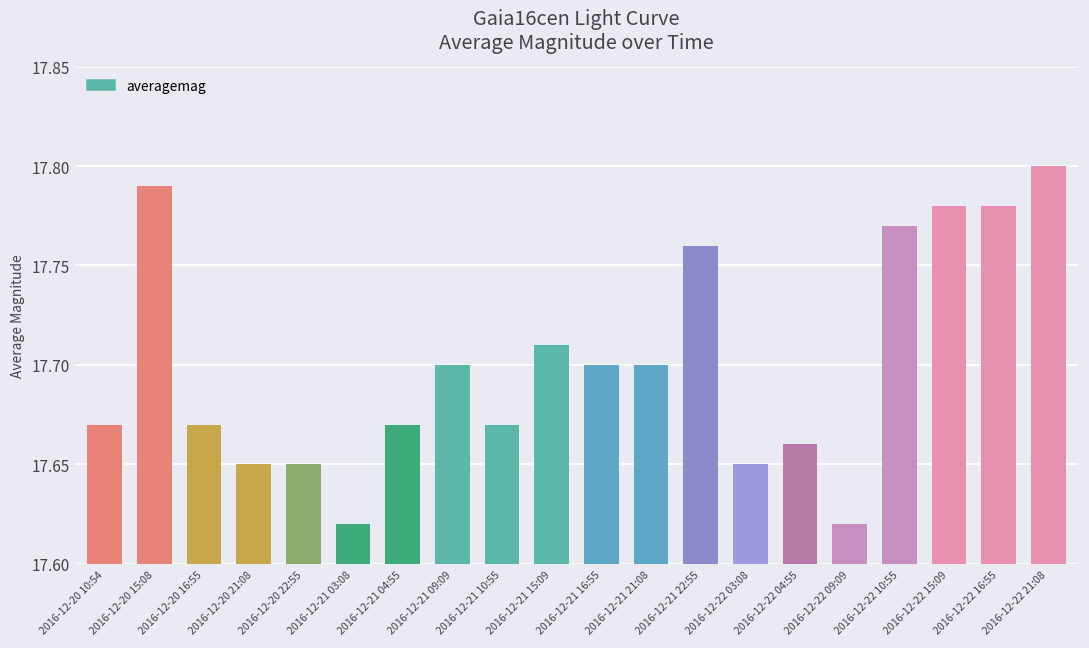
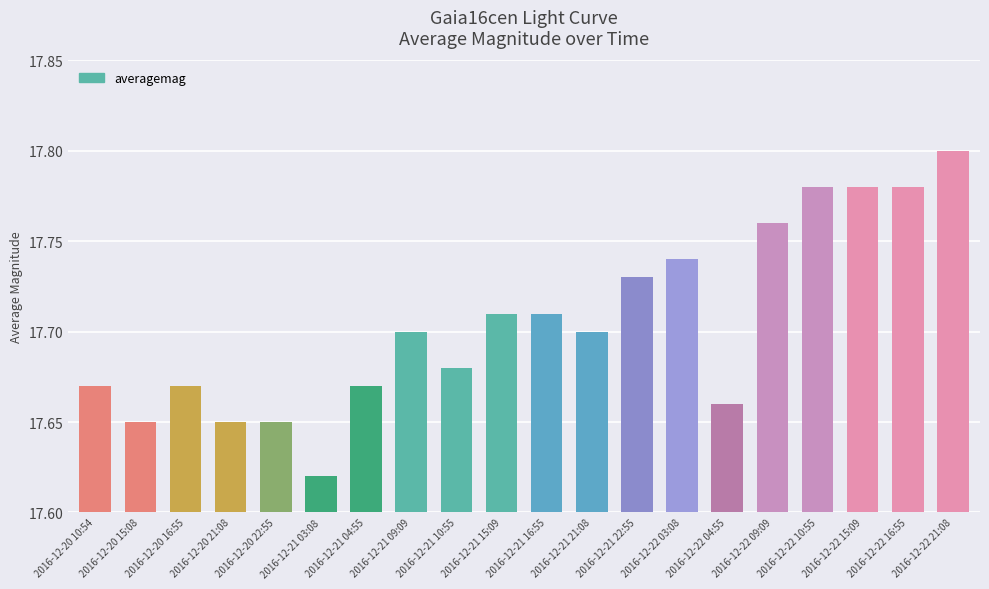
2016-12-20 15:08: 17.79 -> 17.65
2016-12-21 10:55: 17.67 -> 17.68
2016-12-21 16:55: 17.70 -> 17.71
2016-12-21 22:55: 17.76 -> 17.73
2016-12-22 03:08: 17.65 -> 17.74
2016-12-22 09:09: 17.62 -> 17.76
2016-12-22 10:55: 17.77 -> 17.78
